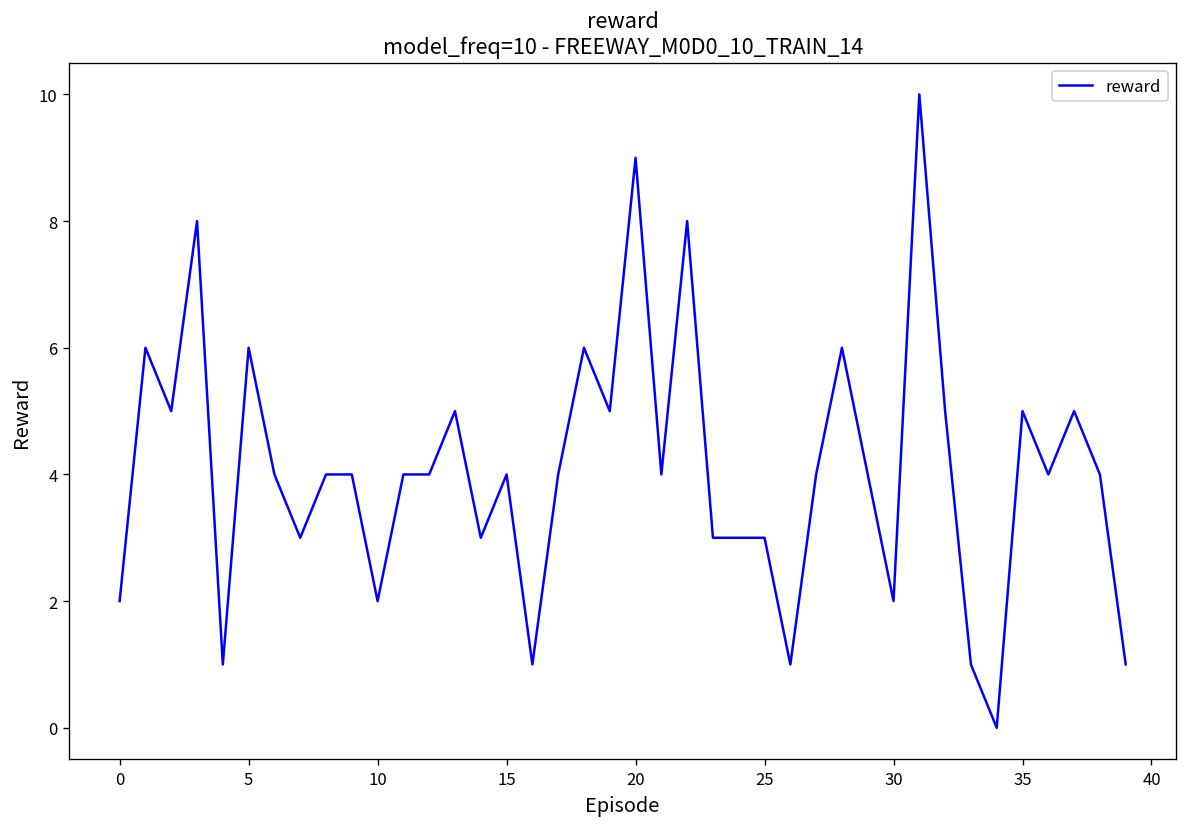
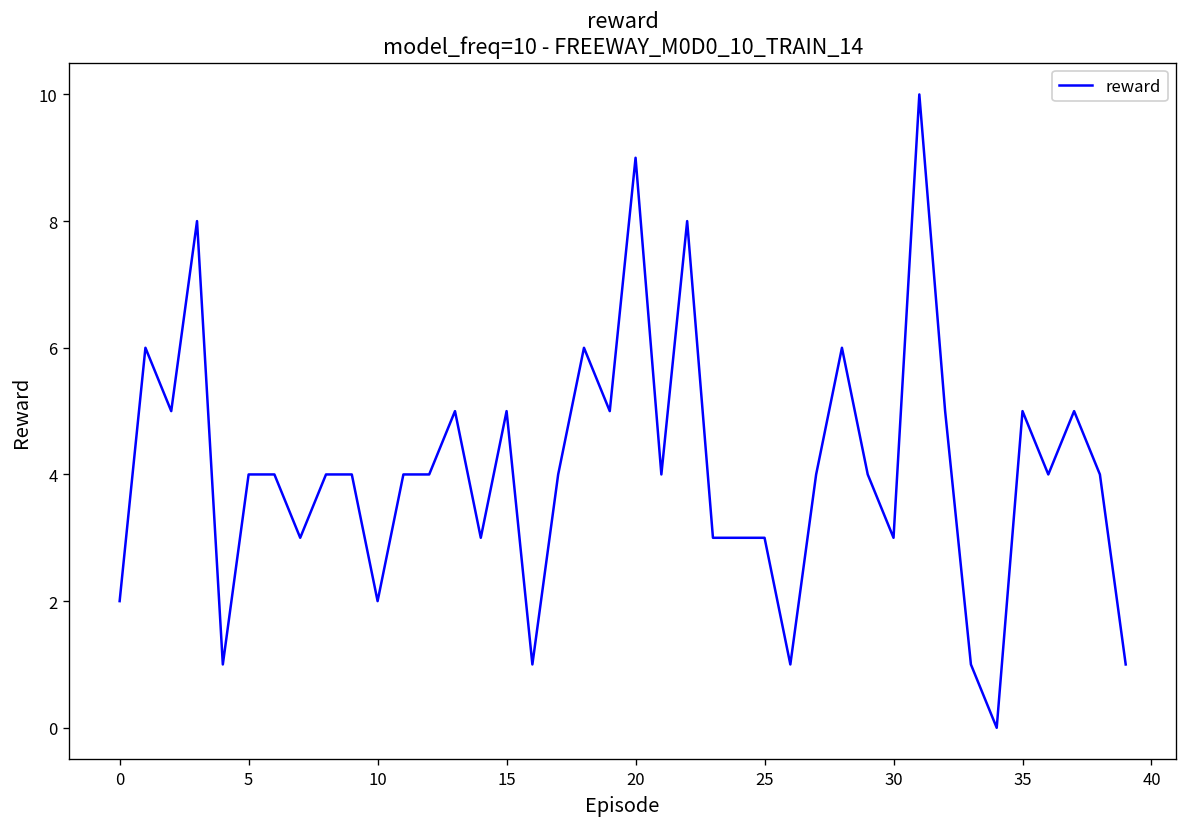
5: 6 -> 4
15: 4 -> 5
30: 2 -> 3
